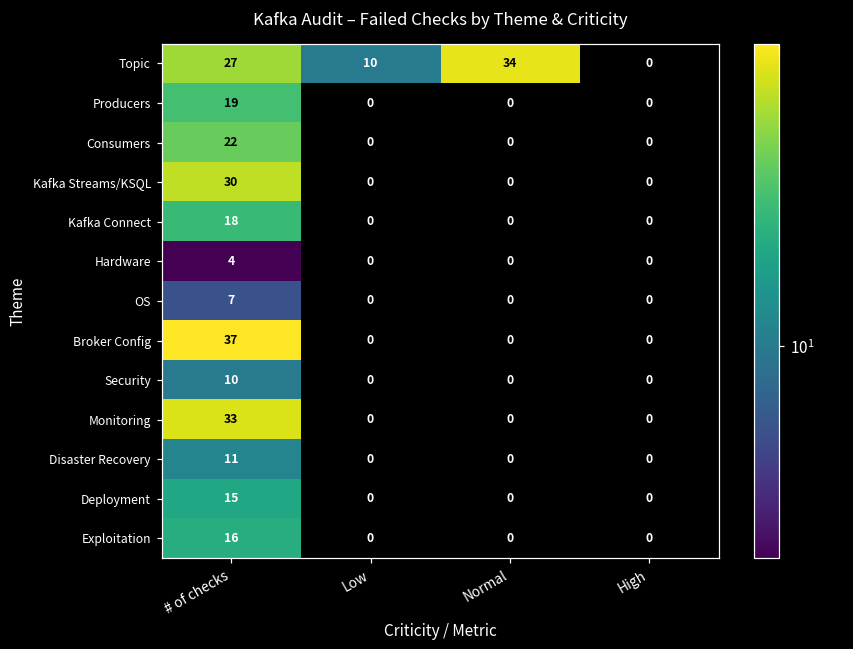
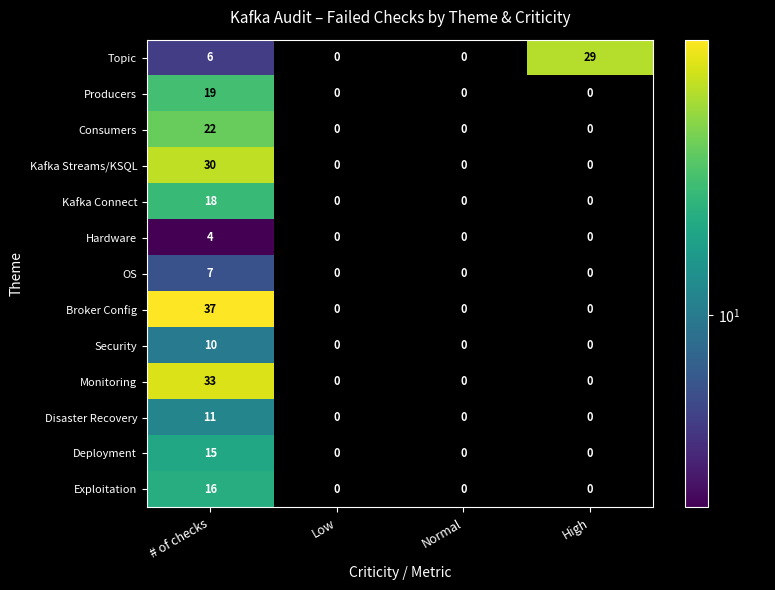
Topic, # of checks: 27 -> 6
Topic, Low: 10 -> 0
Topic, Normal: 34 -> 0
Topic, High: 0 -> 29
